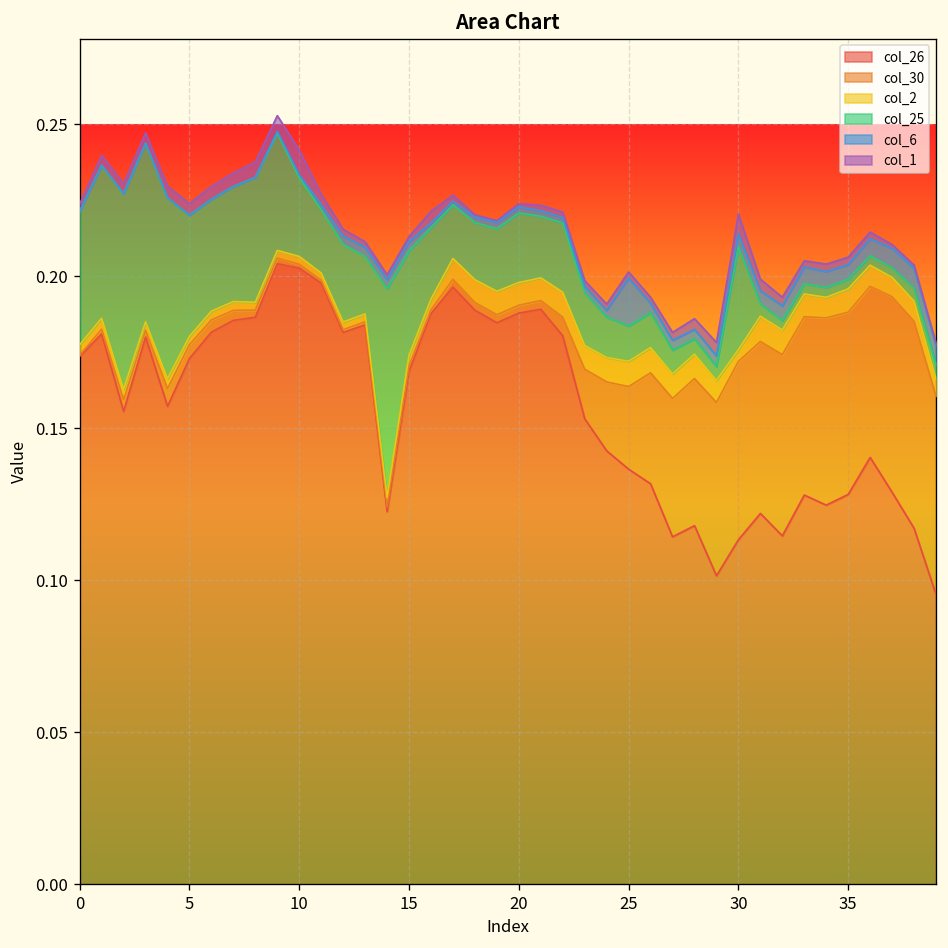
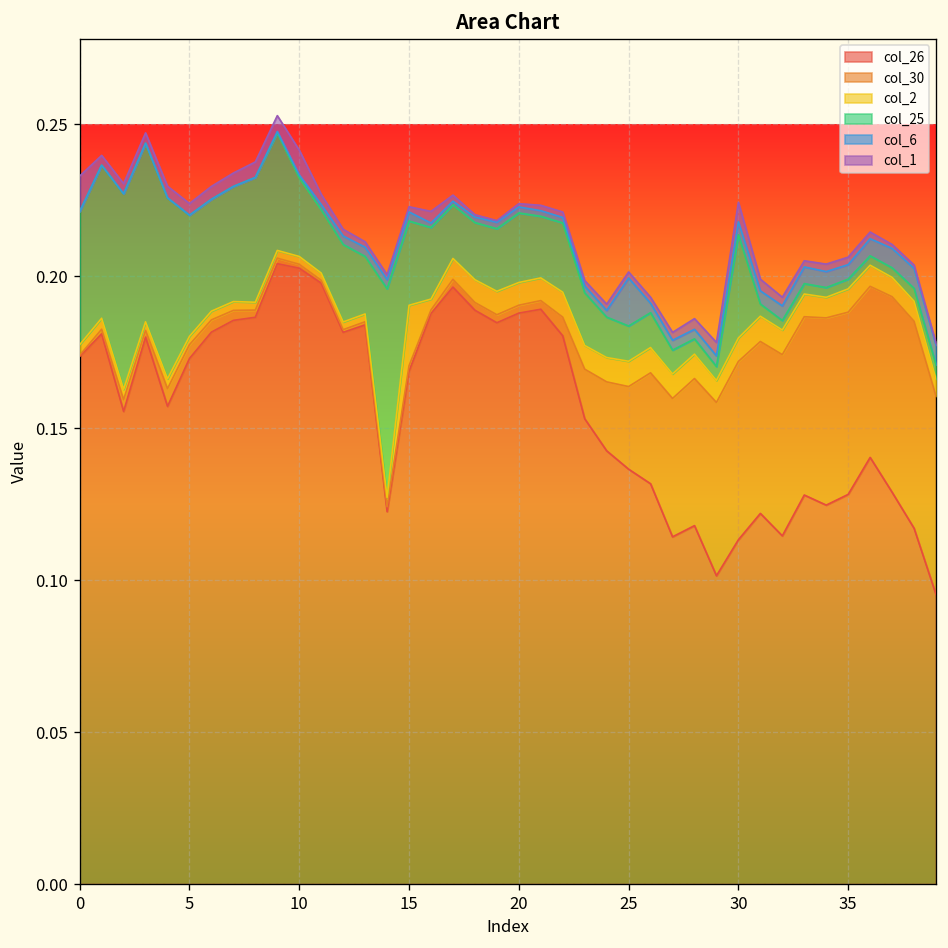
col_1, 0: 0.002 -> 0.012
col_2, 15: 0.004 -> 0.020
col_25, 15: 0.034 -> 0.028
col_2, 30: 0.004 -> 0.008
